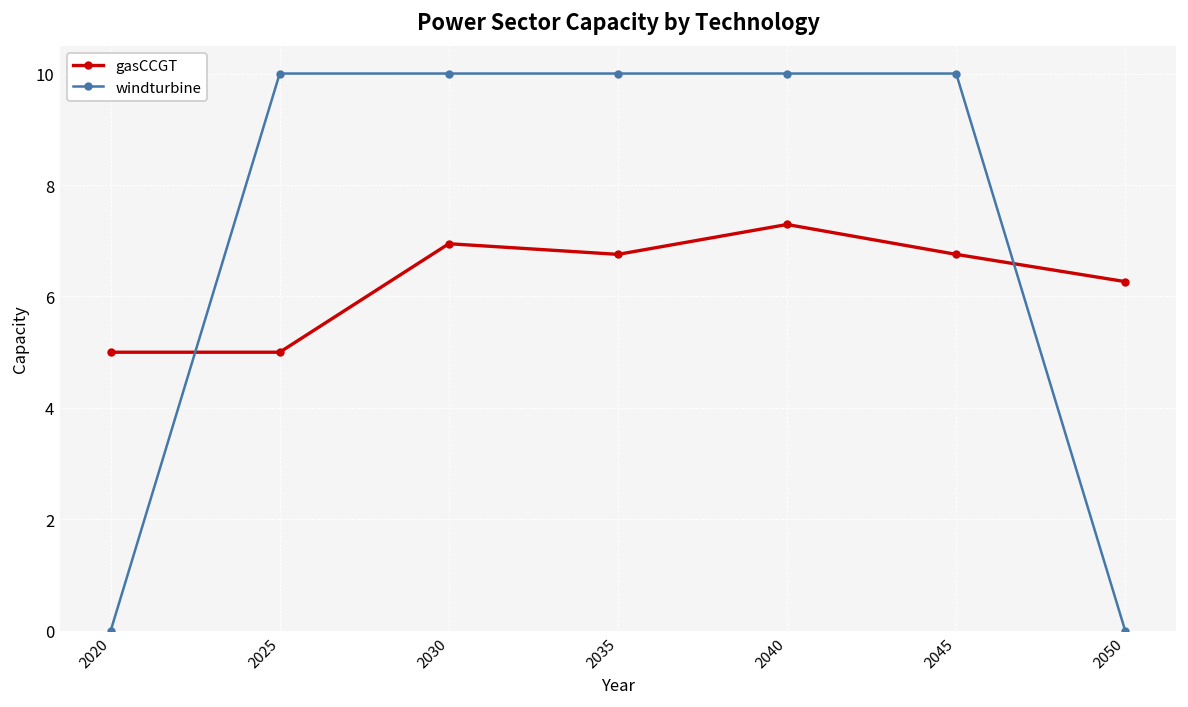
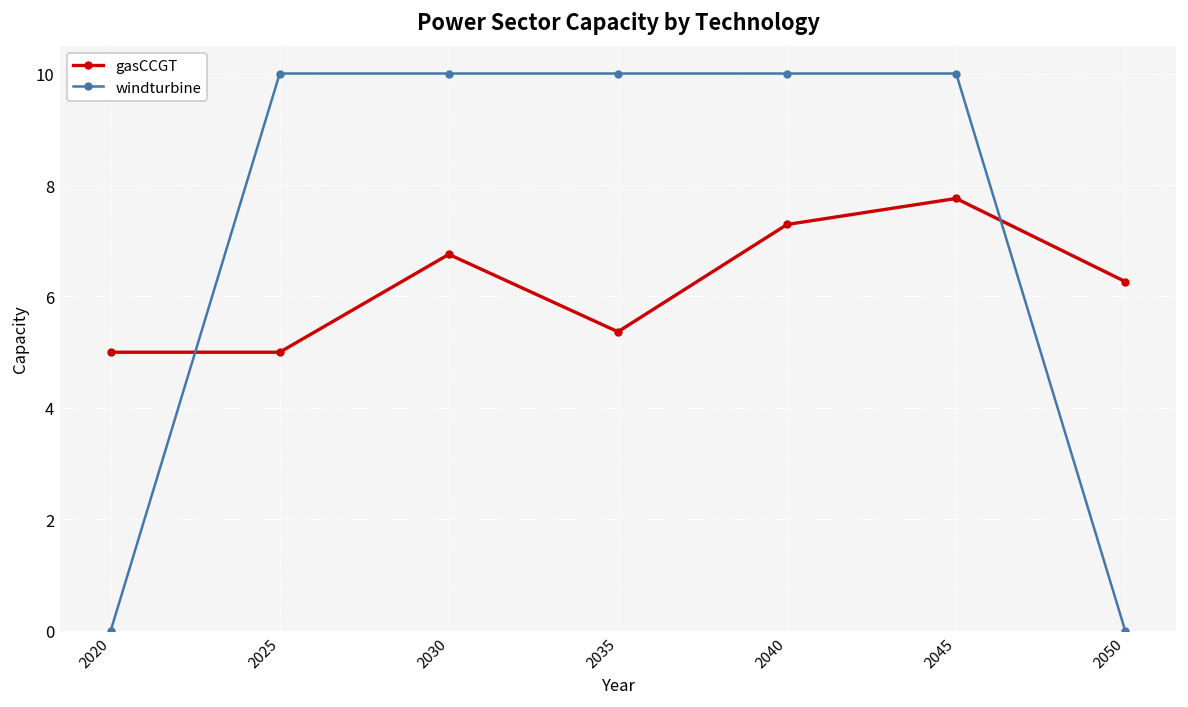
gasCCGT, 2030: 6.9 -> 6.8
gasCCGT, 2035: 6.8 -> 5.4
gasCCGT, 2045: 6.8 -> 7.8
